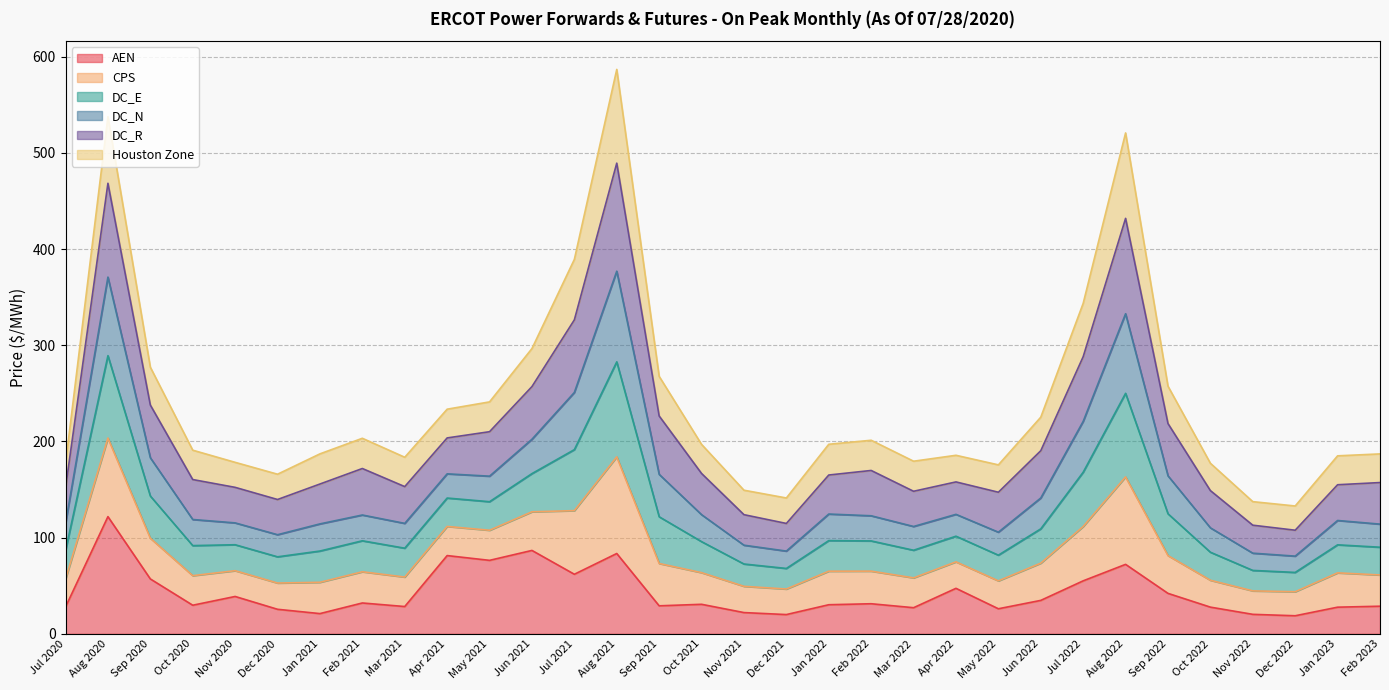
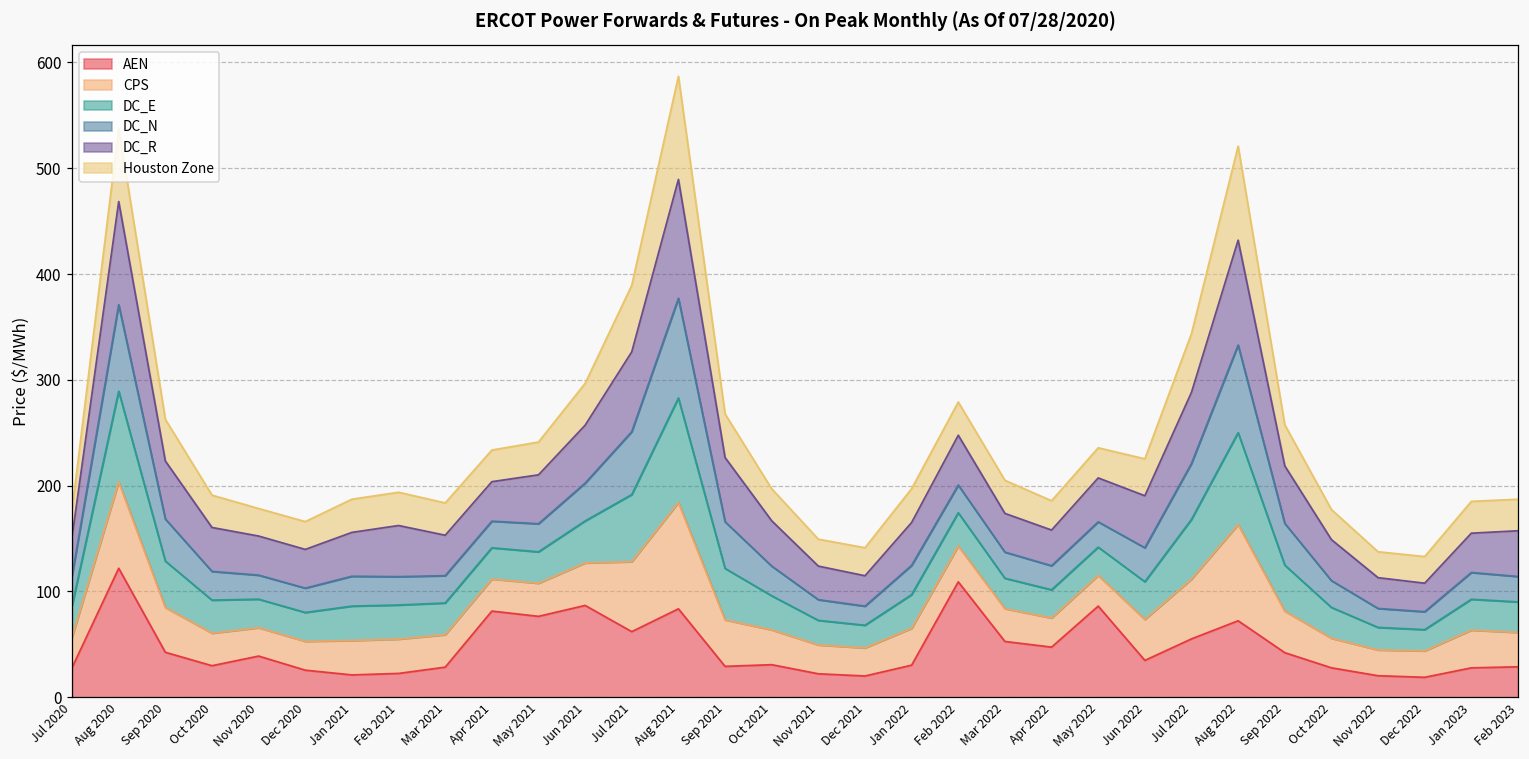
AEN, Sep 2020: 60 -> 40
AEN, Feb 2021: 30 -> 20
AEN, Feb 2022: 30 -> 110
AEN, Mar 2022: 30 -> 50
AEN, May 2022: 30 -> 90
